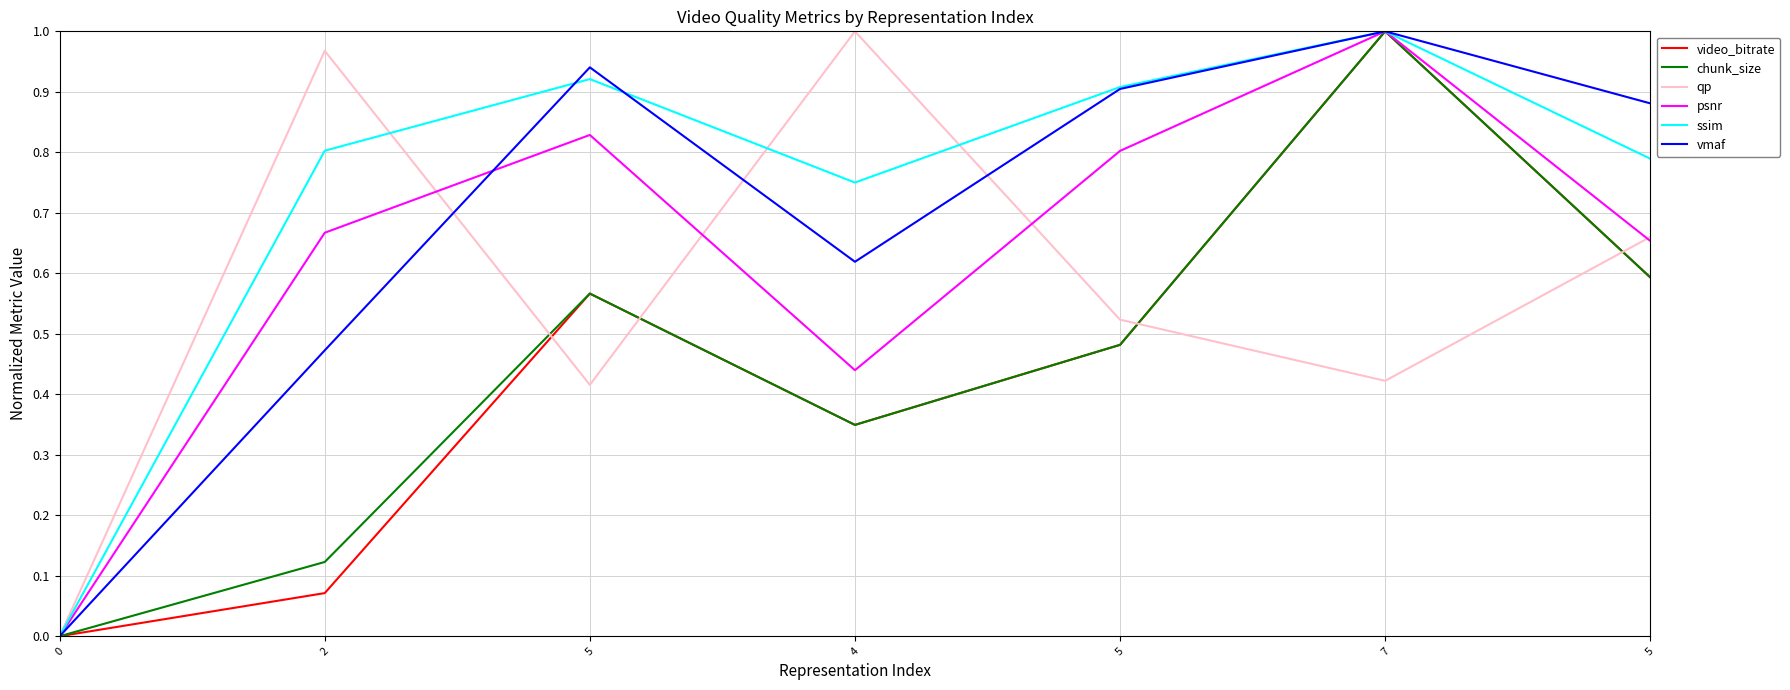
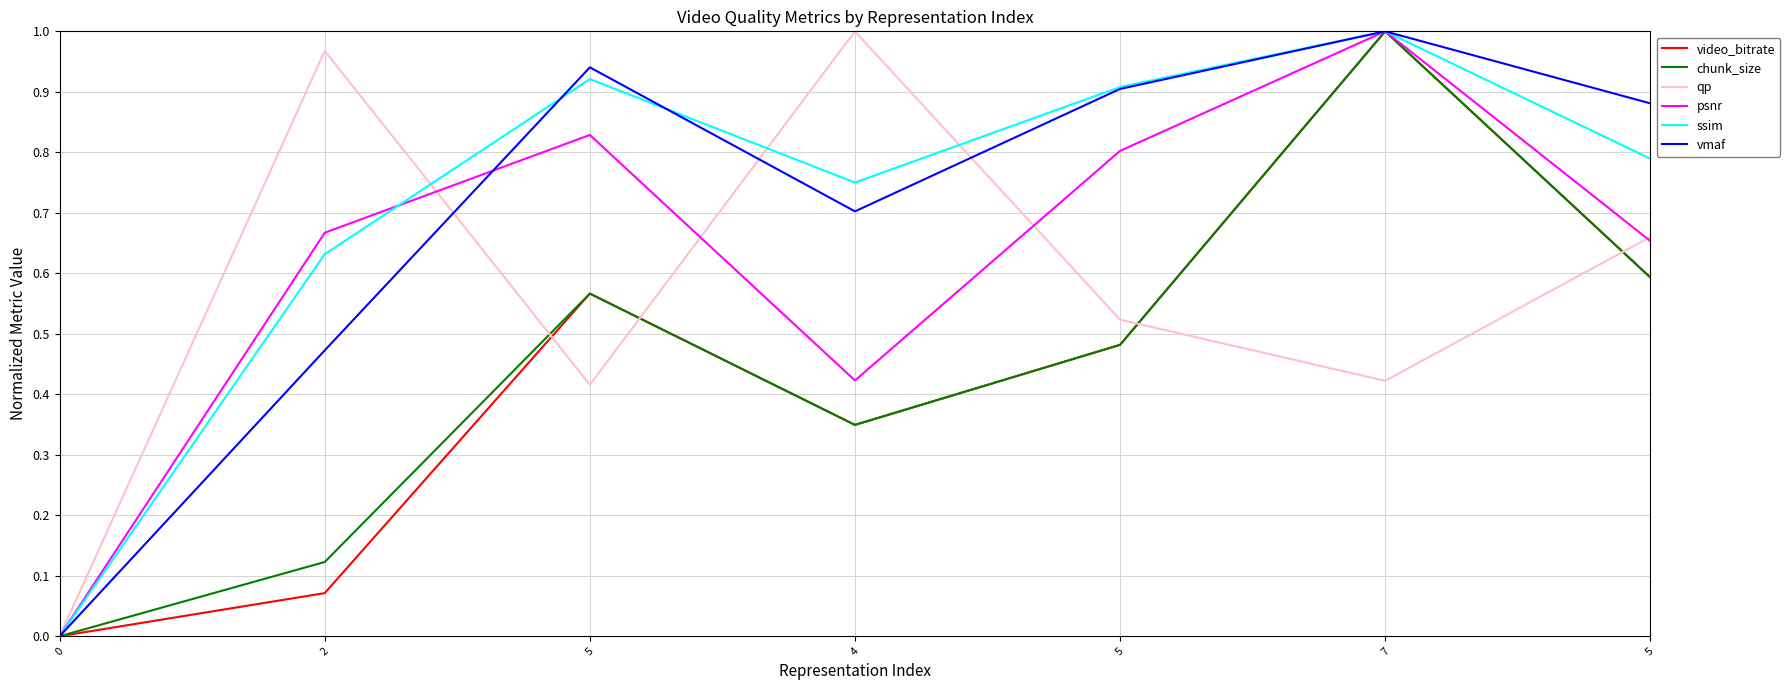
ssim, 2: 0.80 -> 0.63
psnr, 4: 0.44 -> 0.42
vmaf, 4: 0.62 -> 0.70
